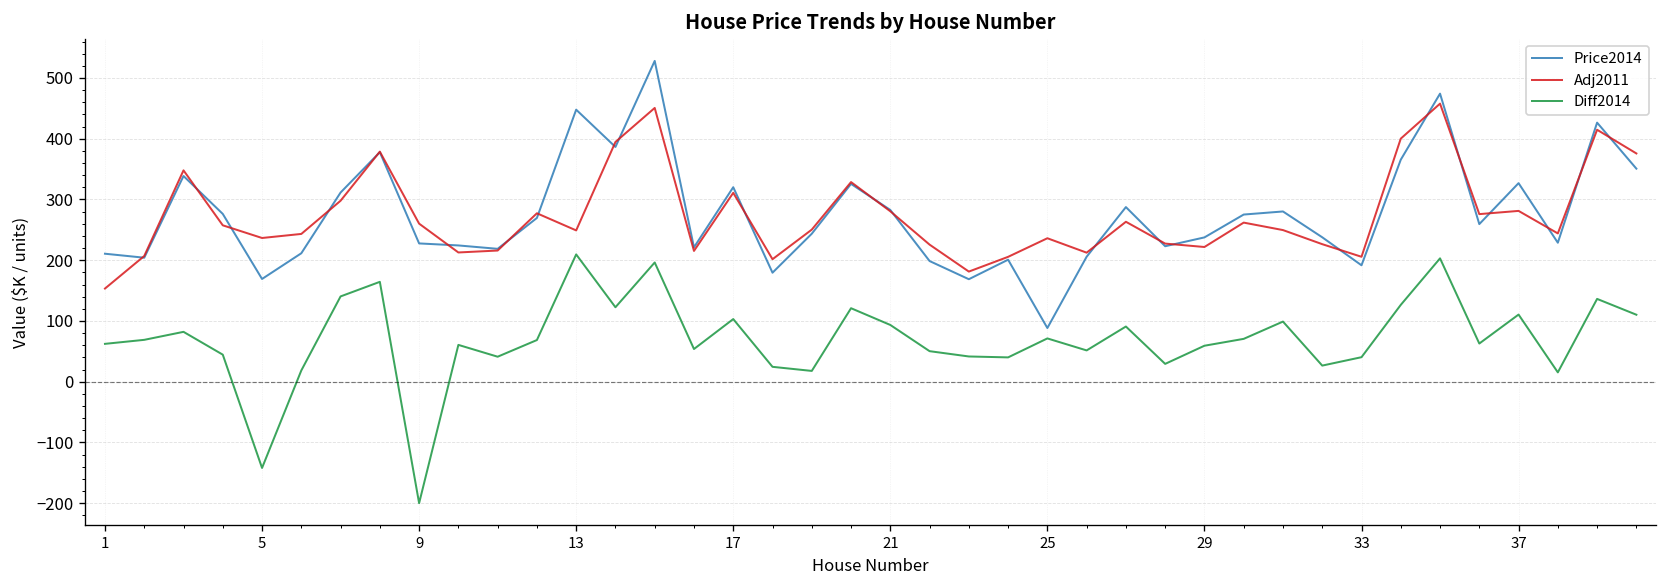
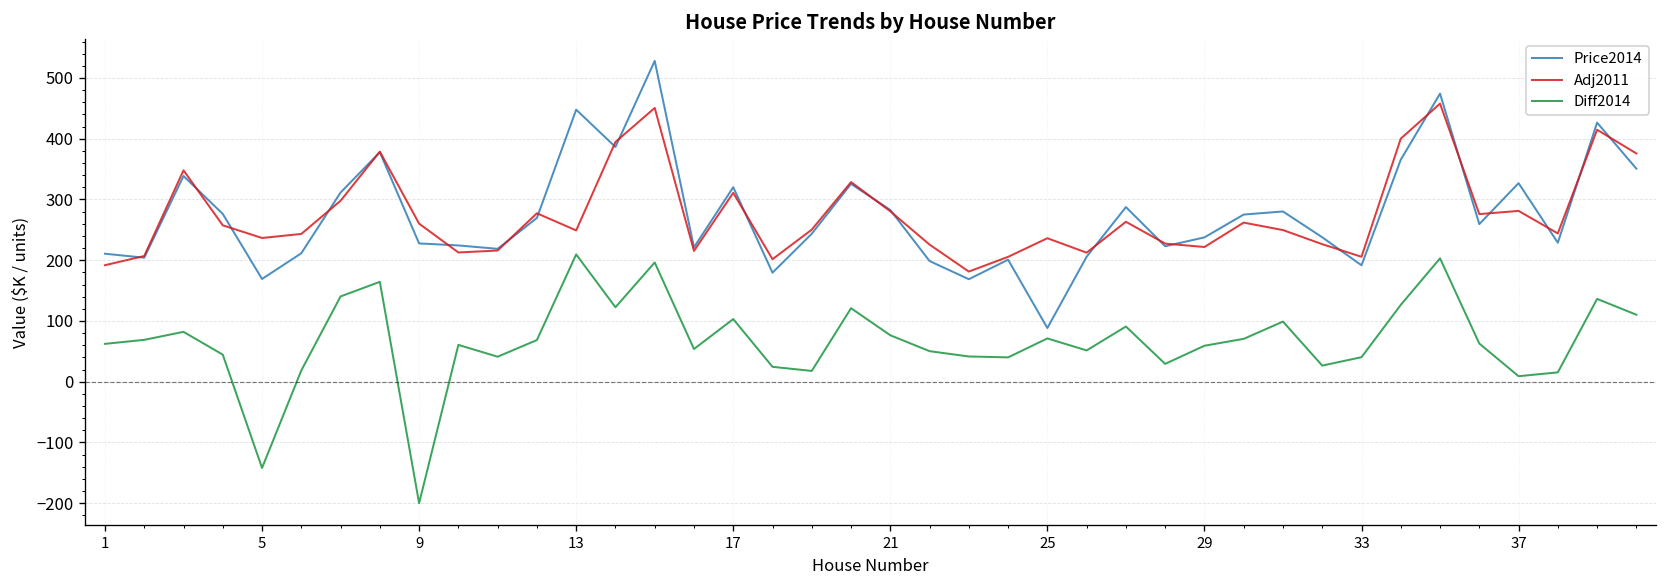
Adj2011, 1: 150 -> 190
Diff2014, 21: 90 -> 80
Diff2014, 37: 110 -> 10
